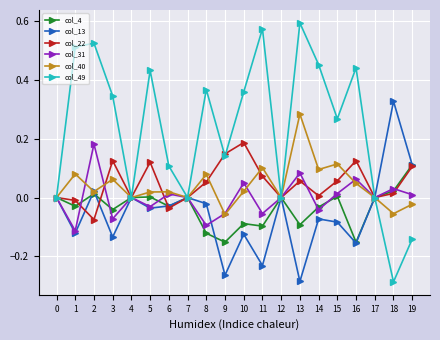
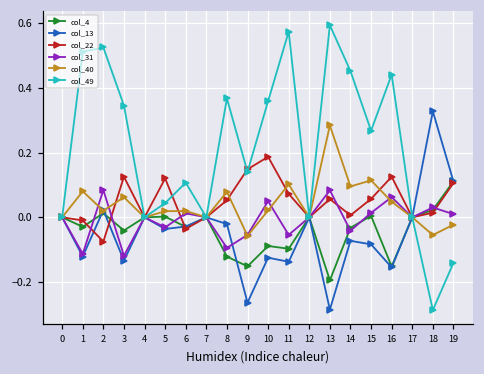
col_31, 2: 0.18 -> 0.08
col_31, 3: -0.07 -> -0.12
col_49, 5: 0.43 -> 0.04
col_13, 11: -0.23 -> -0.14
col_4, 13: -0.09 -> -0.19
